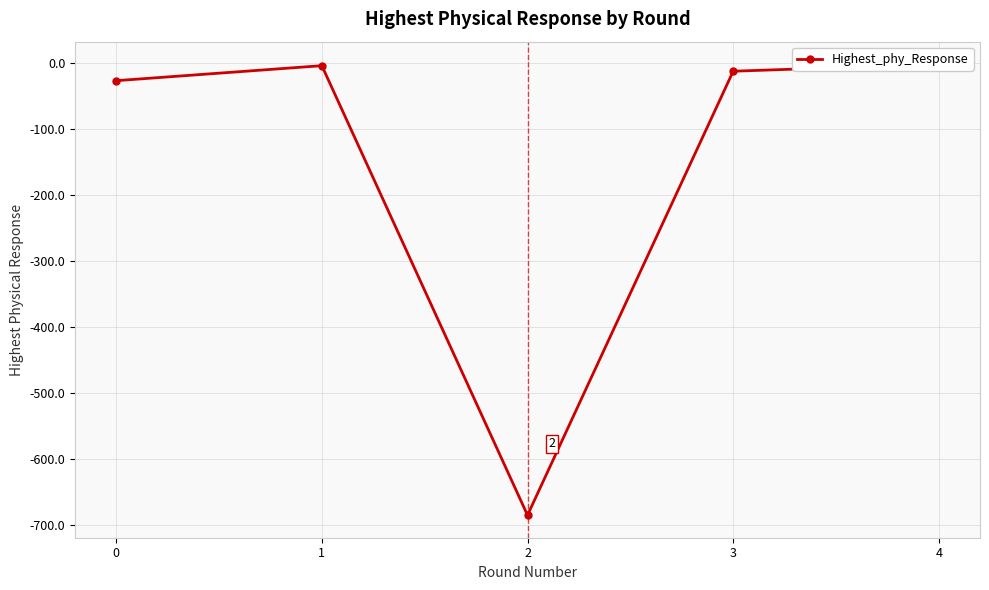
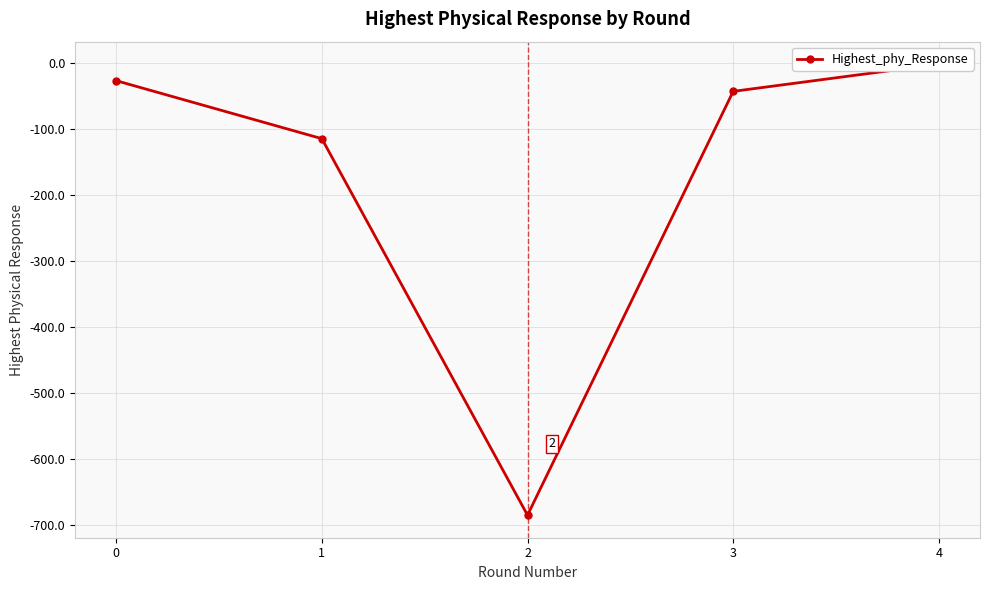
1: 0 -> -110
3: -10 -> -40
